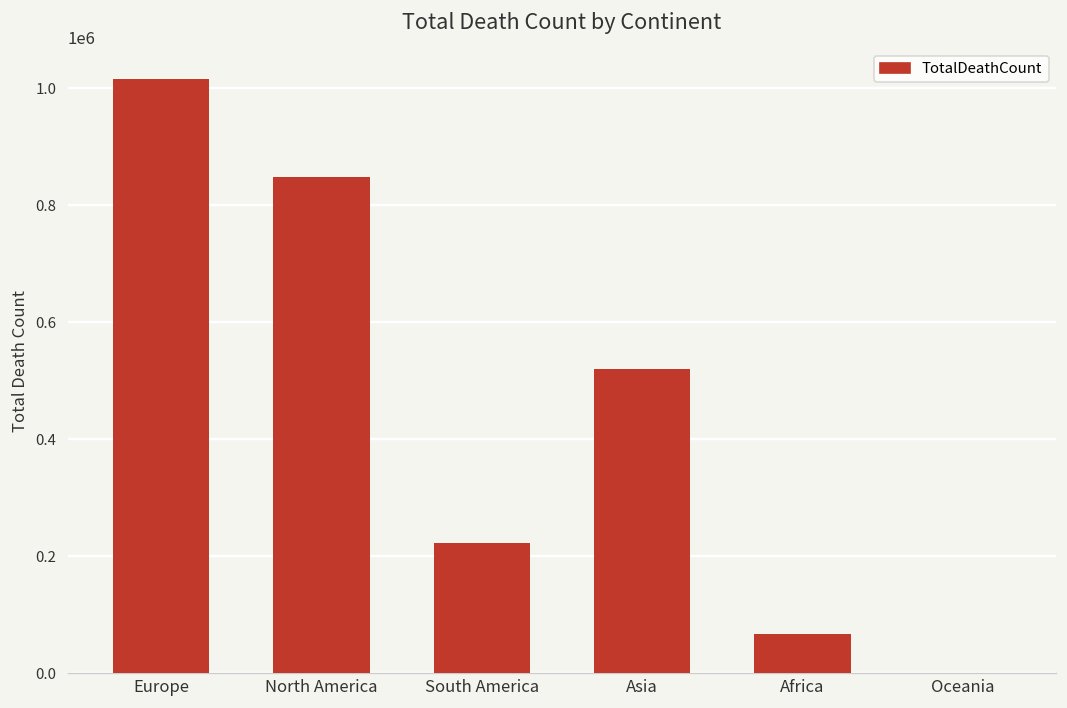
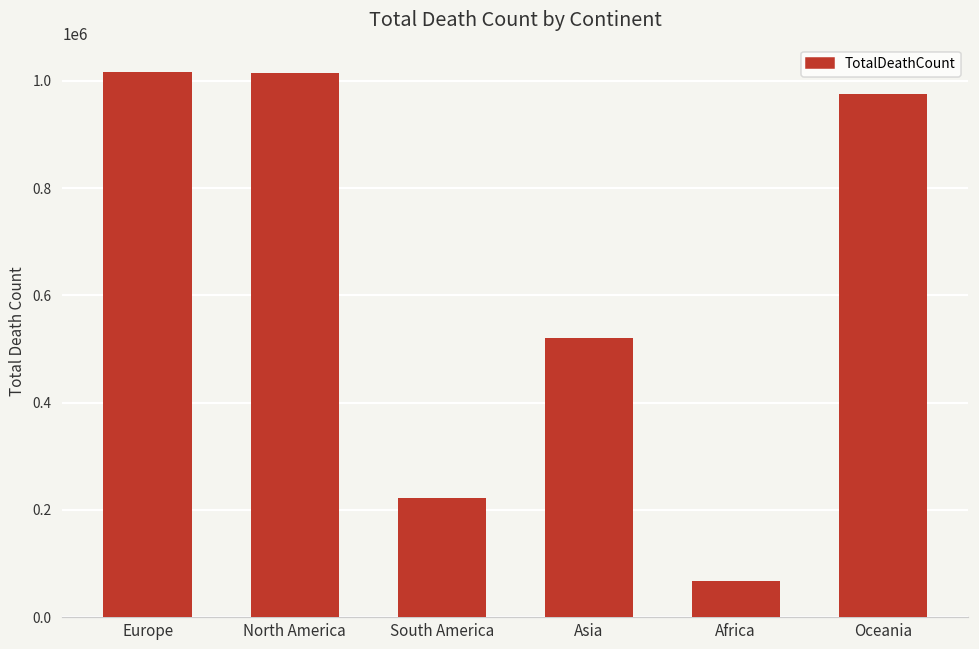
North America: 850000 -> 1010000
Oceania: 0 -> 980000
